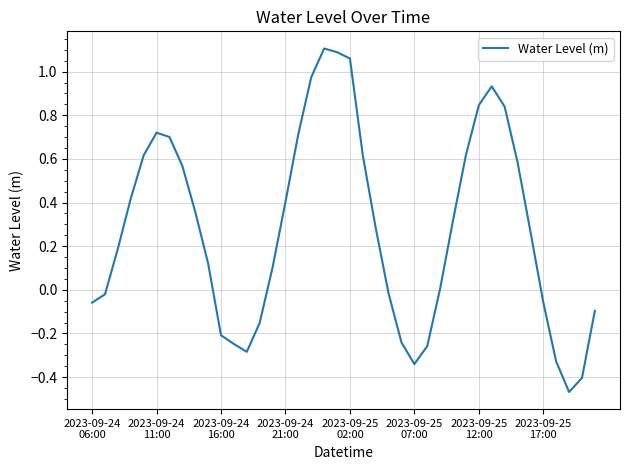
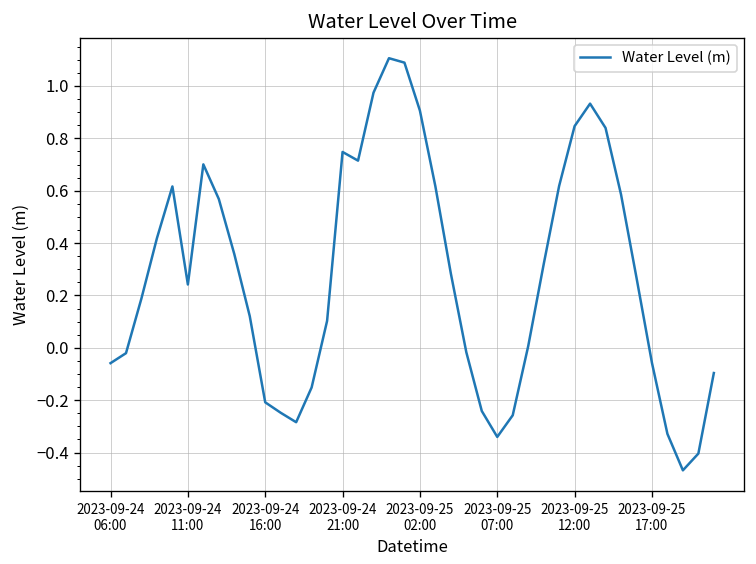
2023-09-24 11:00: 0.72 -> 0.24
2023-09-24 21:00: 0.40 -> 0.75
2023-09-25 02:00: 1.06 -> 0.91
